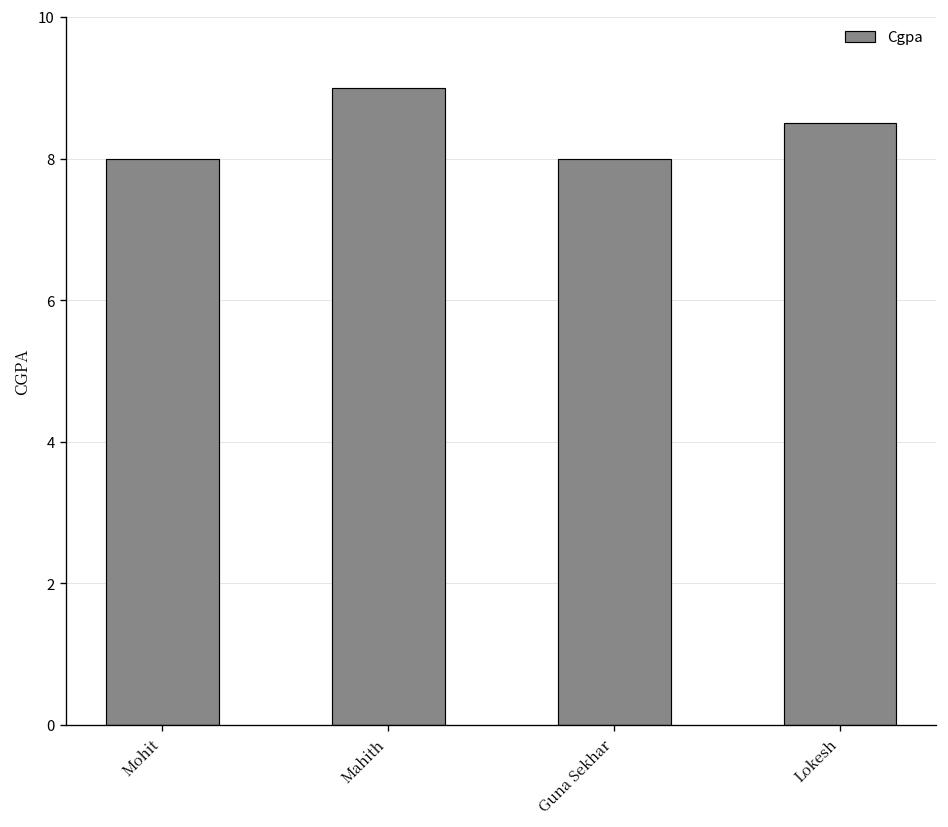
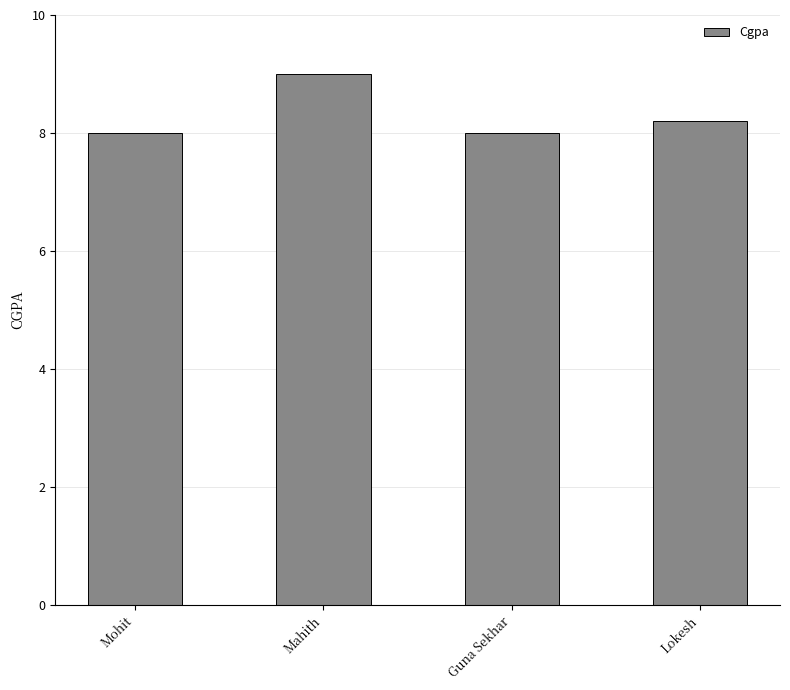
Lokesh: 8.5 -> 8.2
